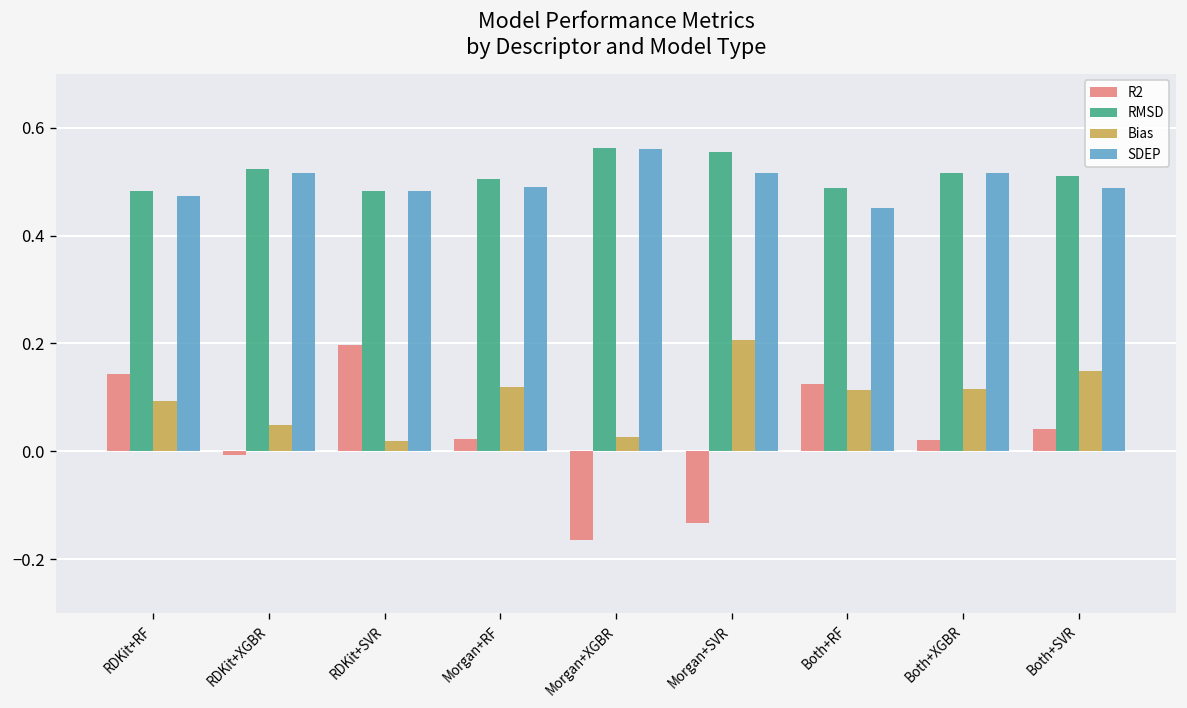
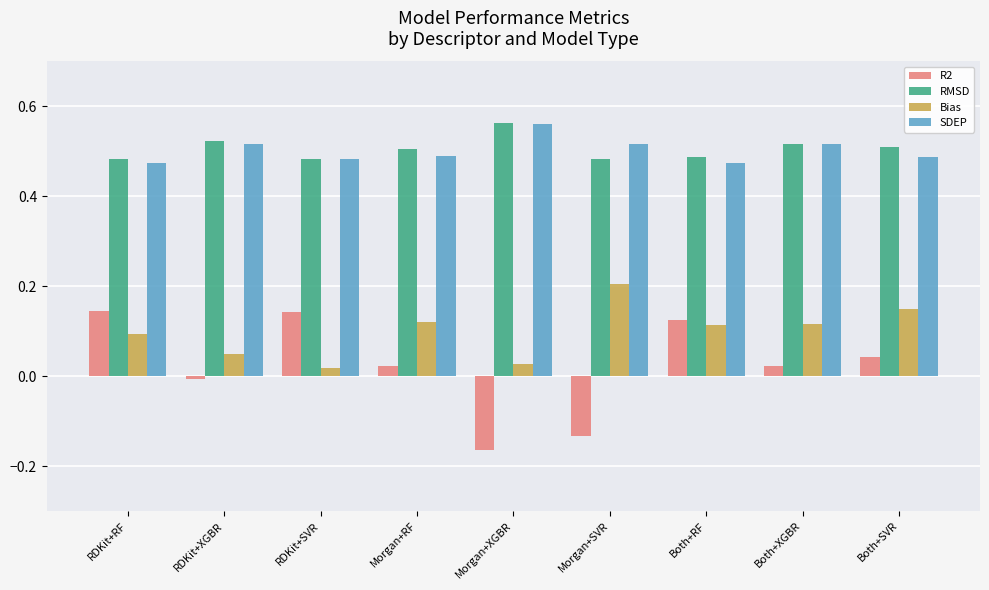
R2, RDKit+SVR: 0.20 -> 0.14
RMSD, Morgan+SVR: 0.56 -> 0.48
SDEP, Both+RF: 0.45 -> 0.47
